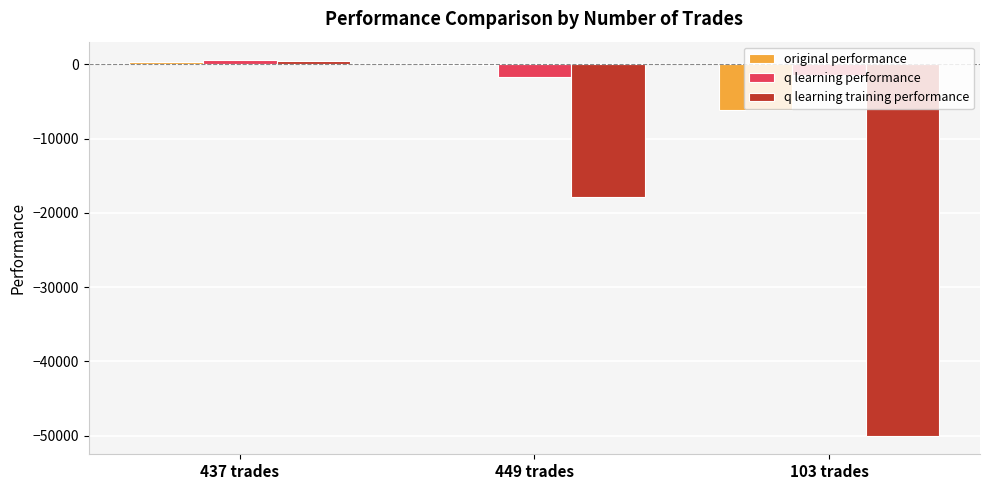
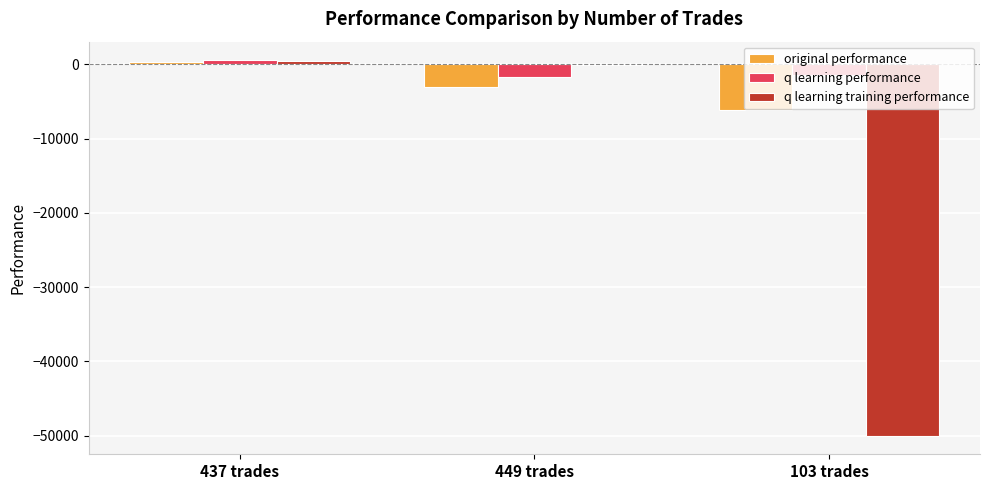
original performance, 449 trades: 0 -> -3000
q learning training performance, 449 trades: -18000 -> 0
